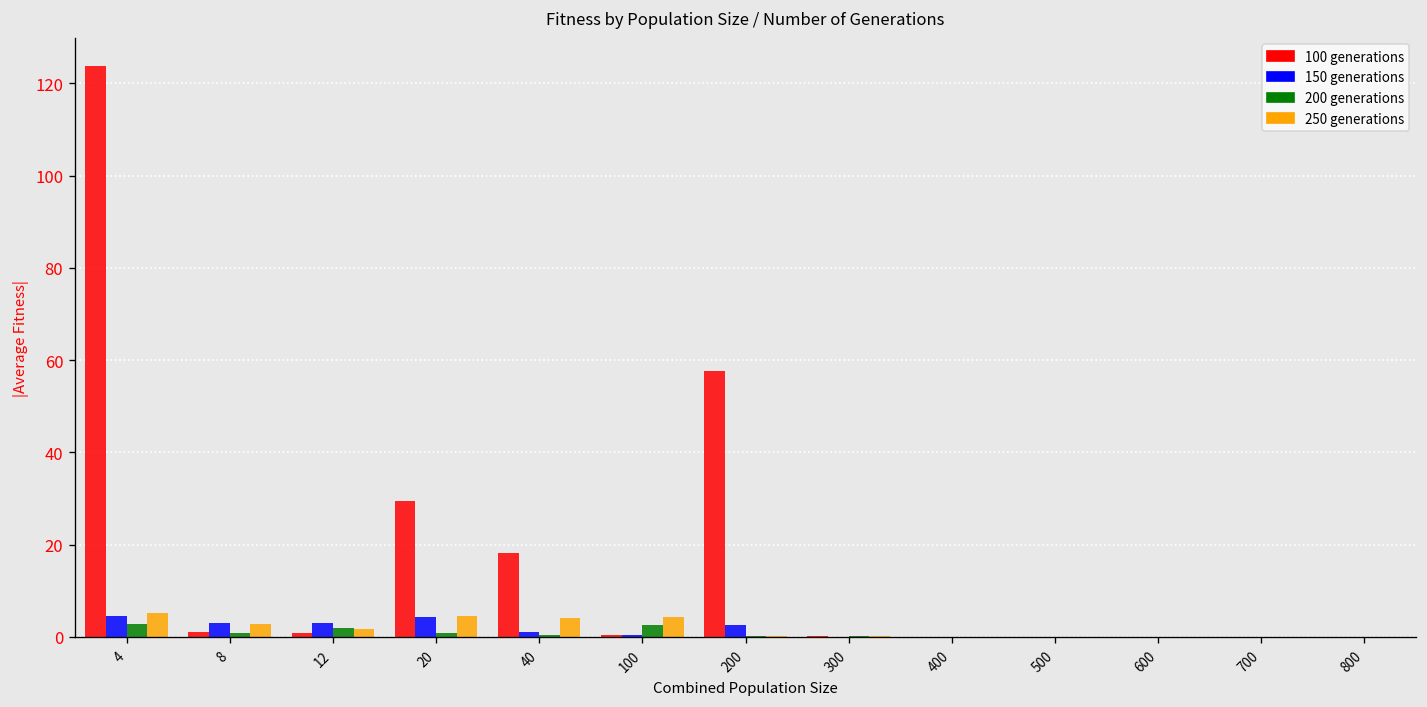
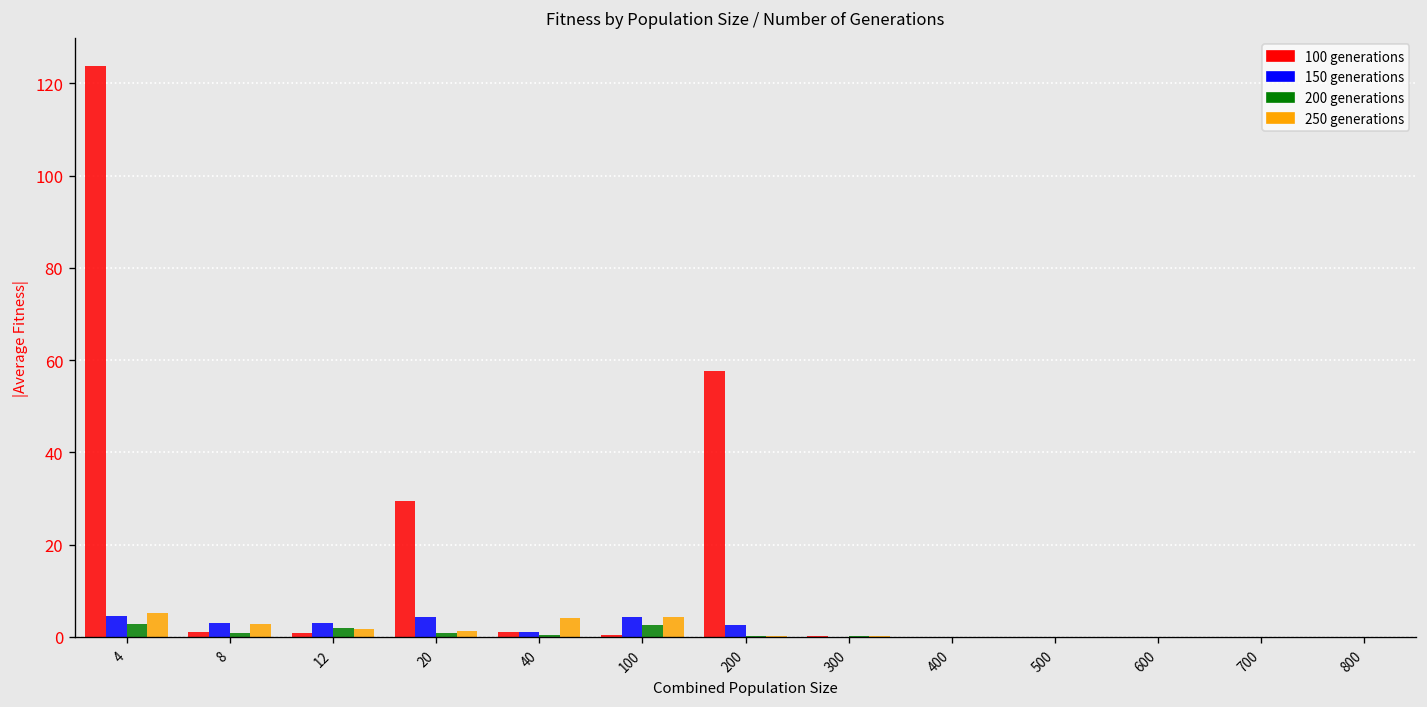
250 generations, 20: 5 -> 1
100 generations, 40: 18 -> 1
150 generations, 100: 0 -> 4
